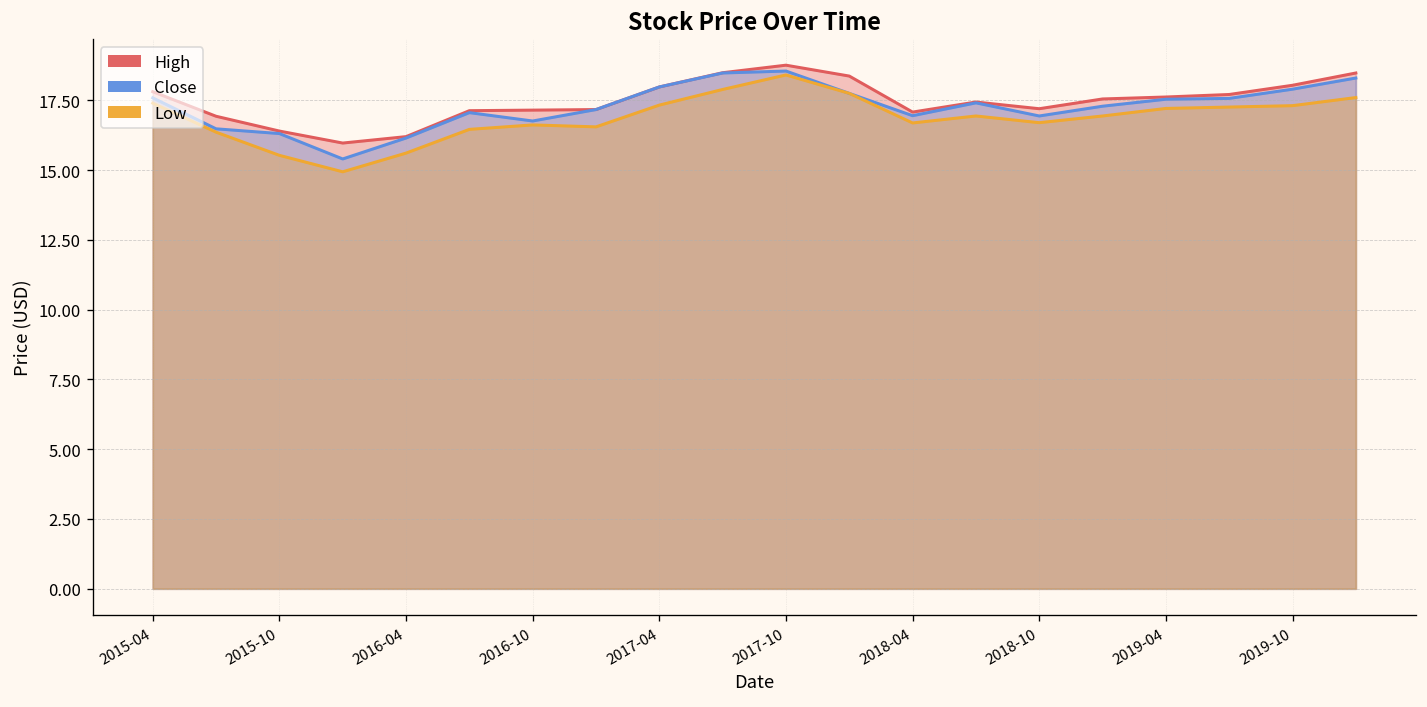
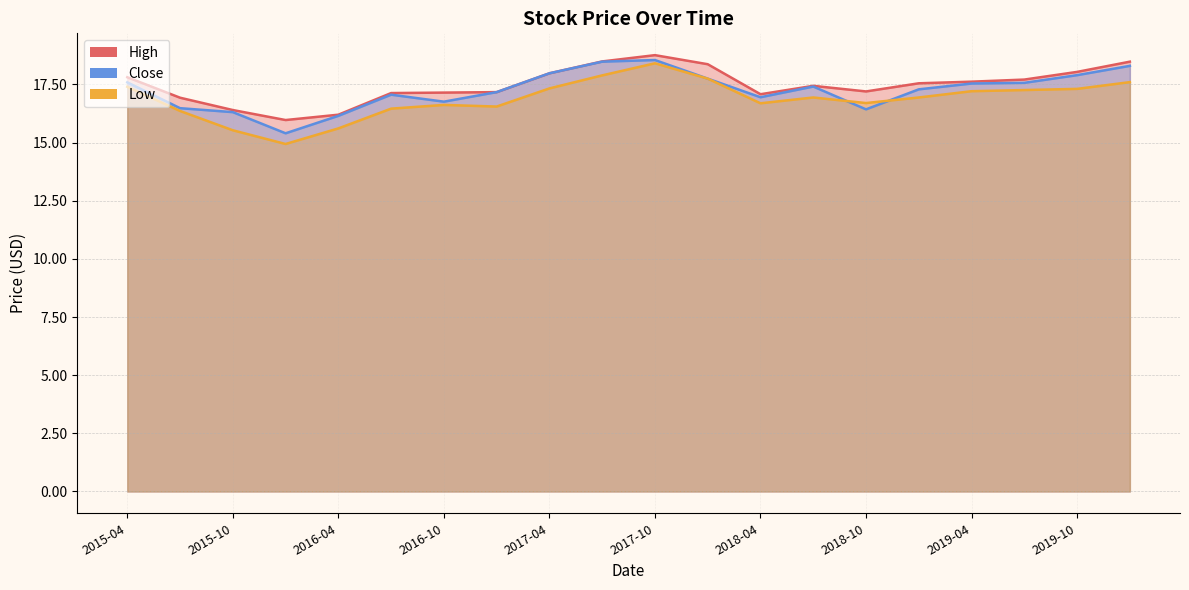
Close, 2018-10: 16.9 -> 16.4
